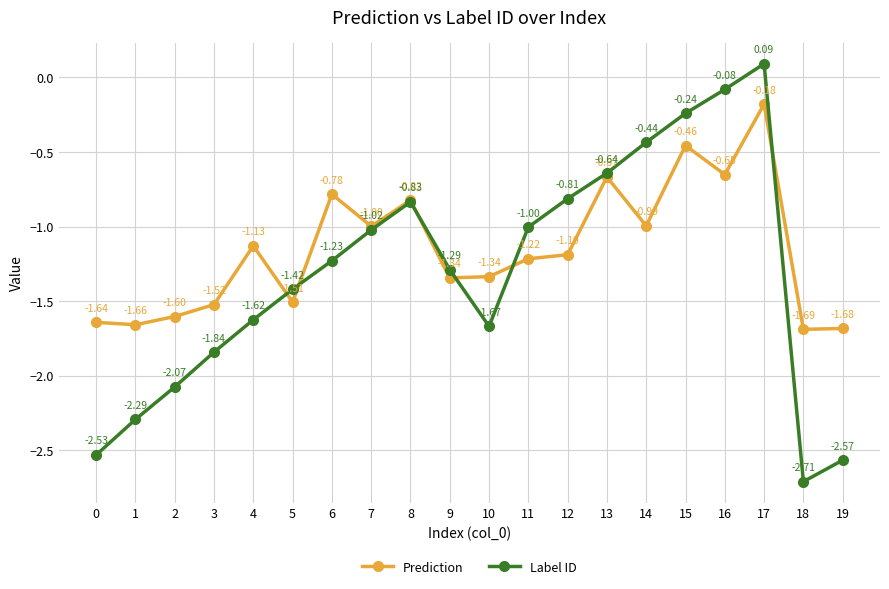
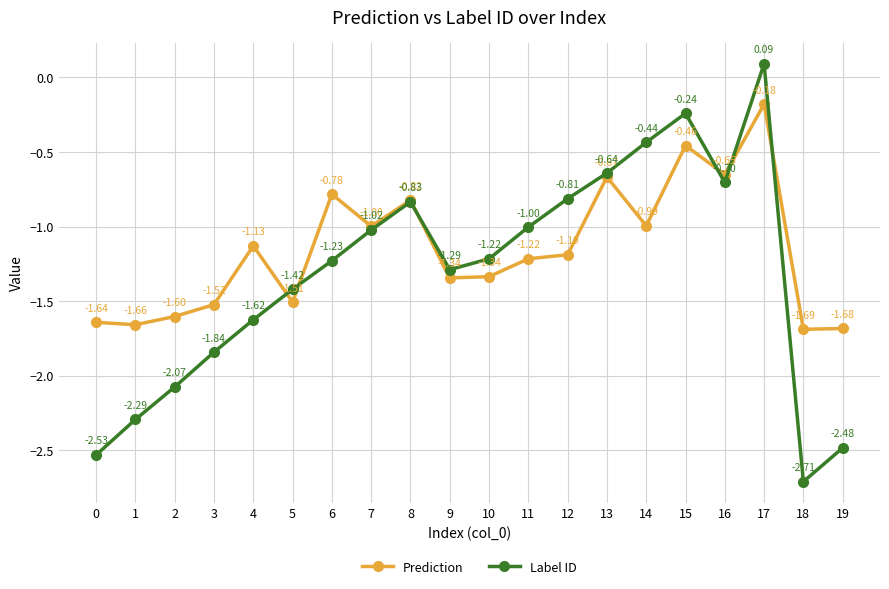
Label ID, 10: -1.67 -> -1.22
Label ID, 16: -0.08 -> -0.70
Label ID, 19: -2.57 -> -2.48
